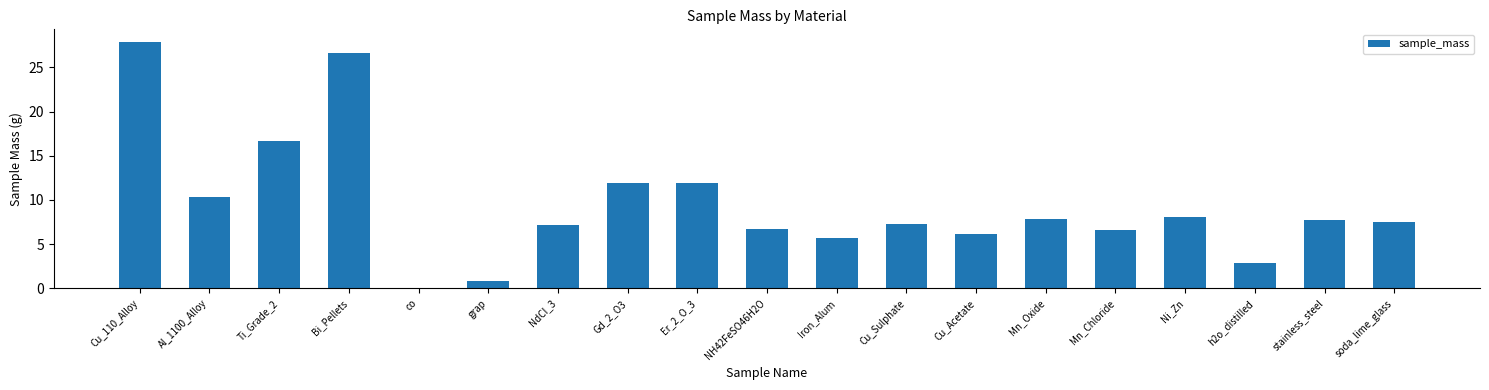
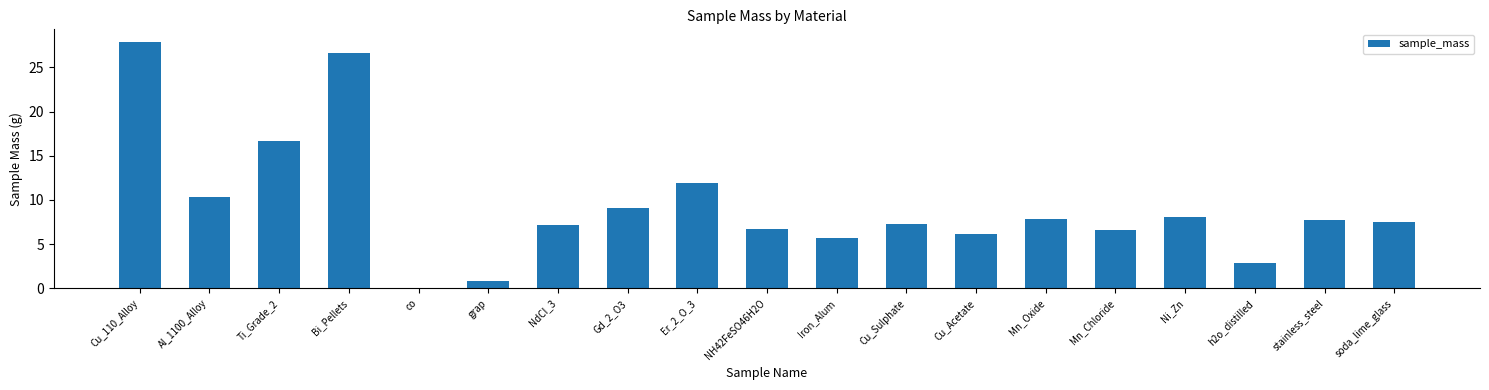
Gd_2_O3: 12 -> 9
